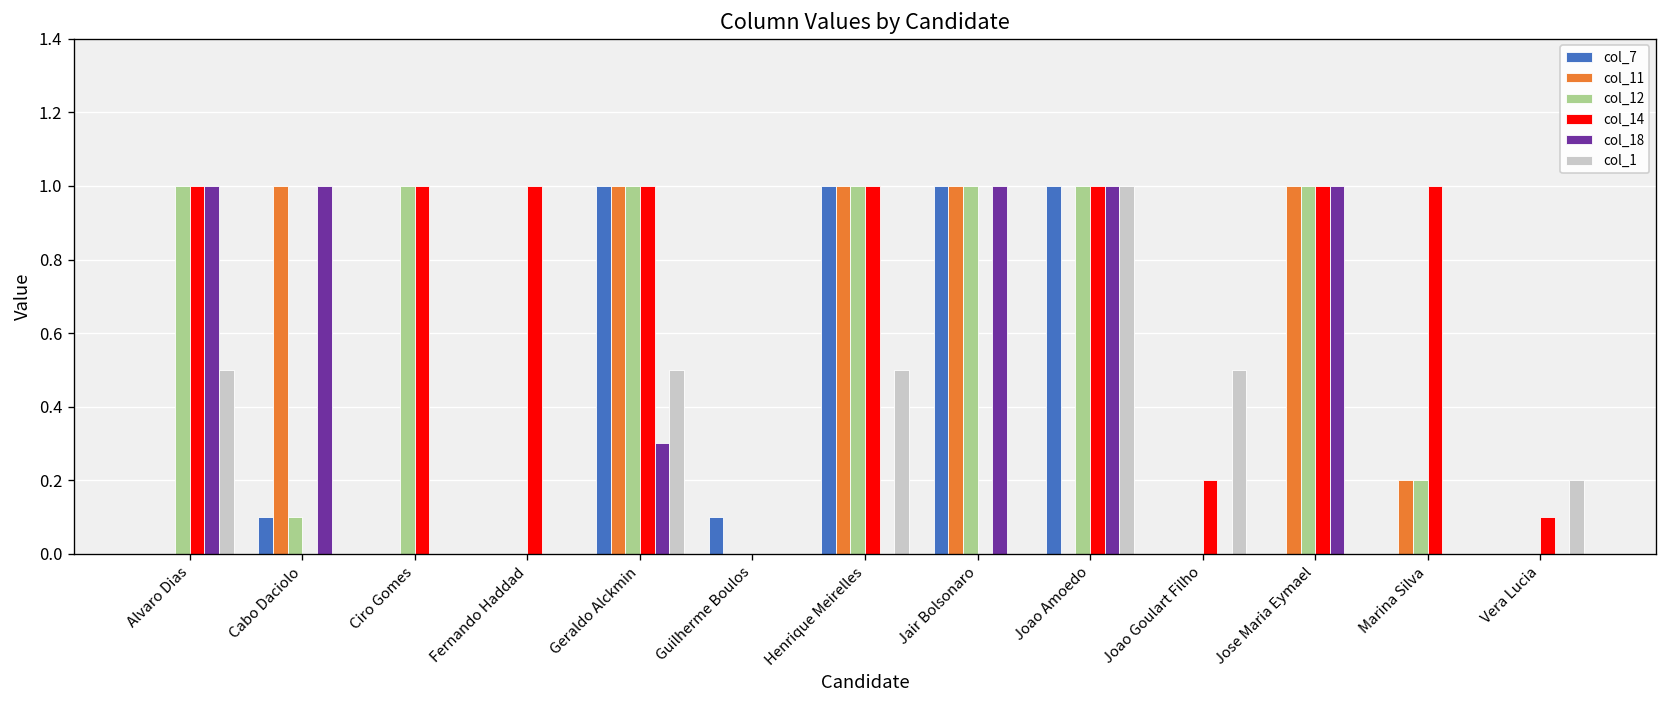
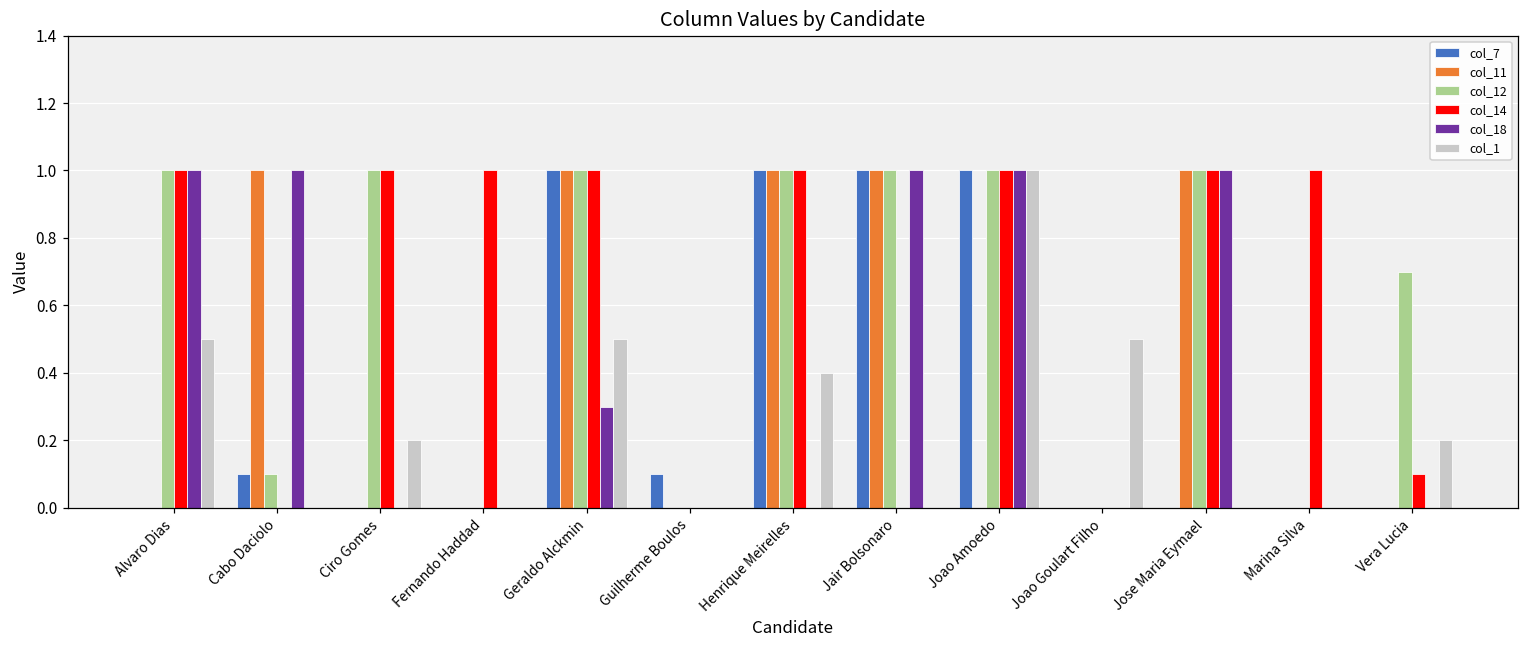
col_1, Ciro Gomes: 0.0 -> 0.2
col_1, Henrique Meirelles: 0.5 -> 0.4
col_14, Joao Goulart Filho: 0.2 -> 0.0
col_11, Marina Silva: 0.2 -> 0.0
col_12, Marina Silva: 0.2 -> 0.0
col_12, Vera Lucia: 0.0 -> 0.7
